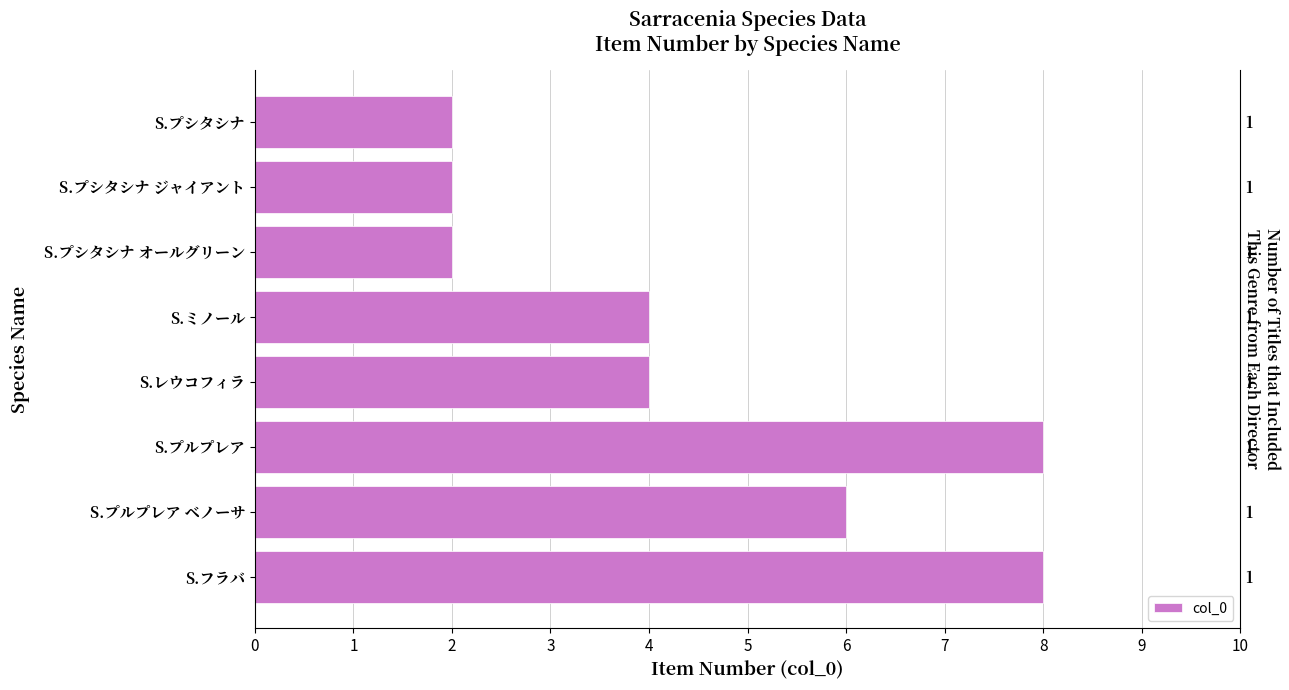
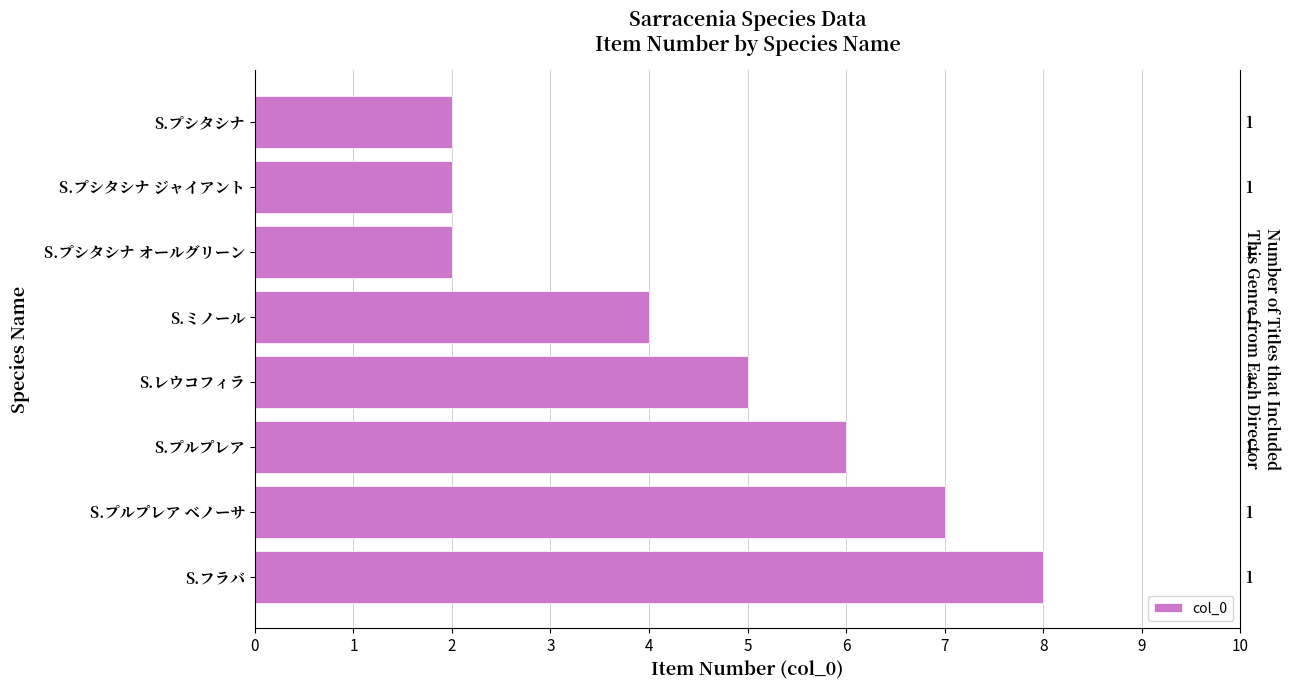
S.レウコフィラ: 4 -> 5
S.プルプレア: 8 -> 6
S.プルプレア ベノーサ: 6 -> 7
